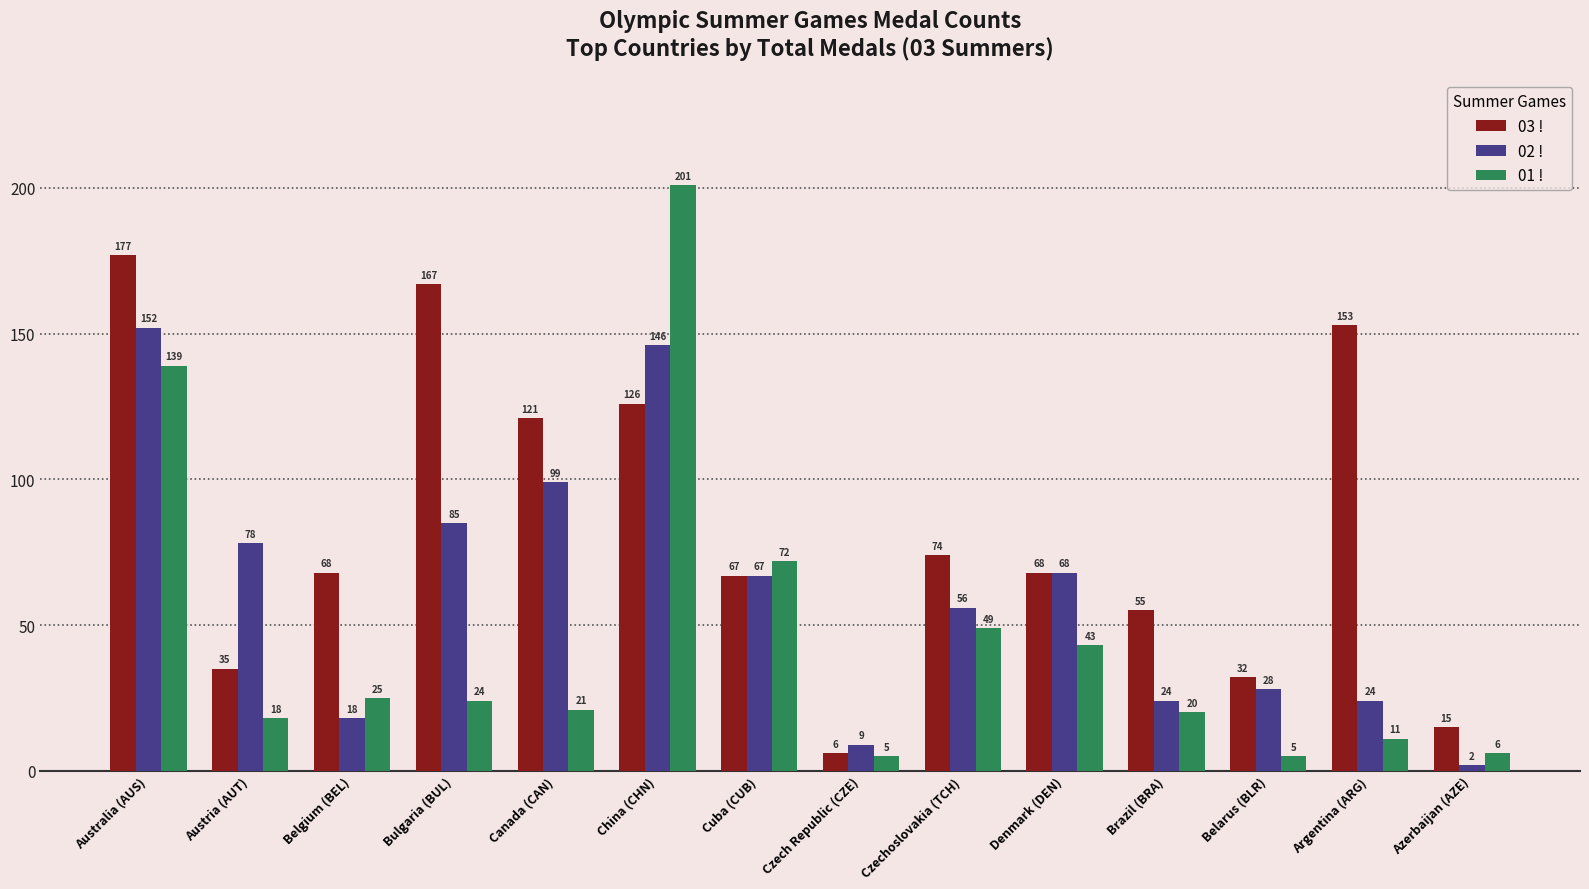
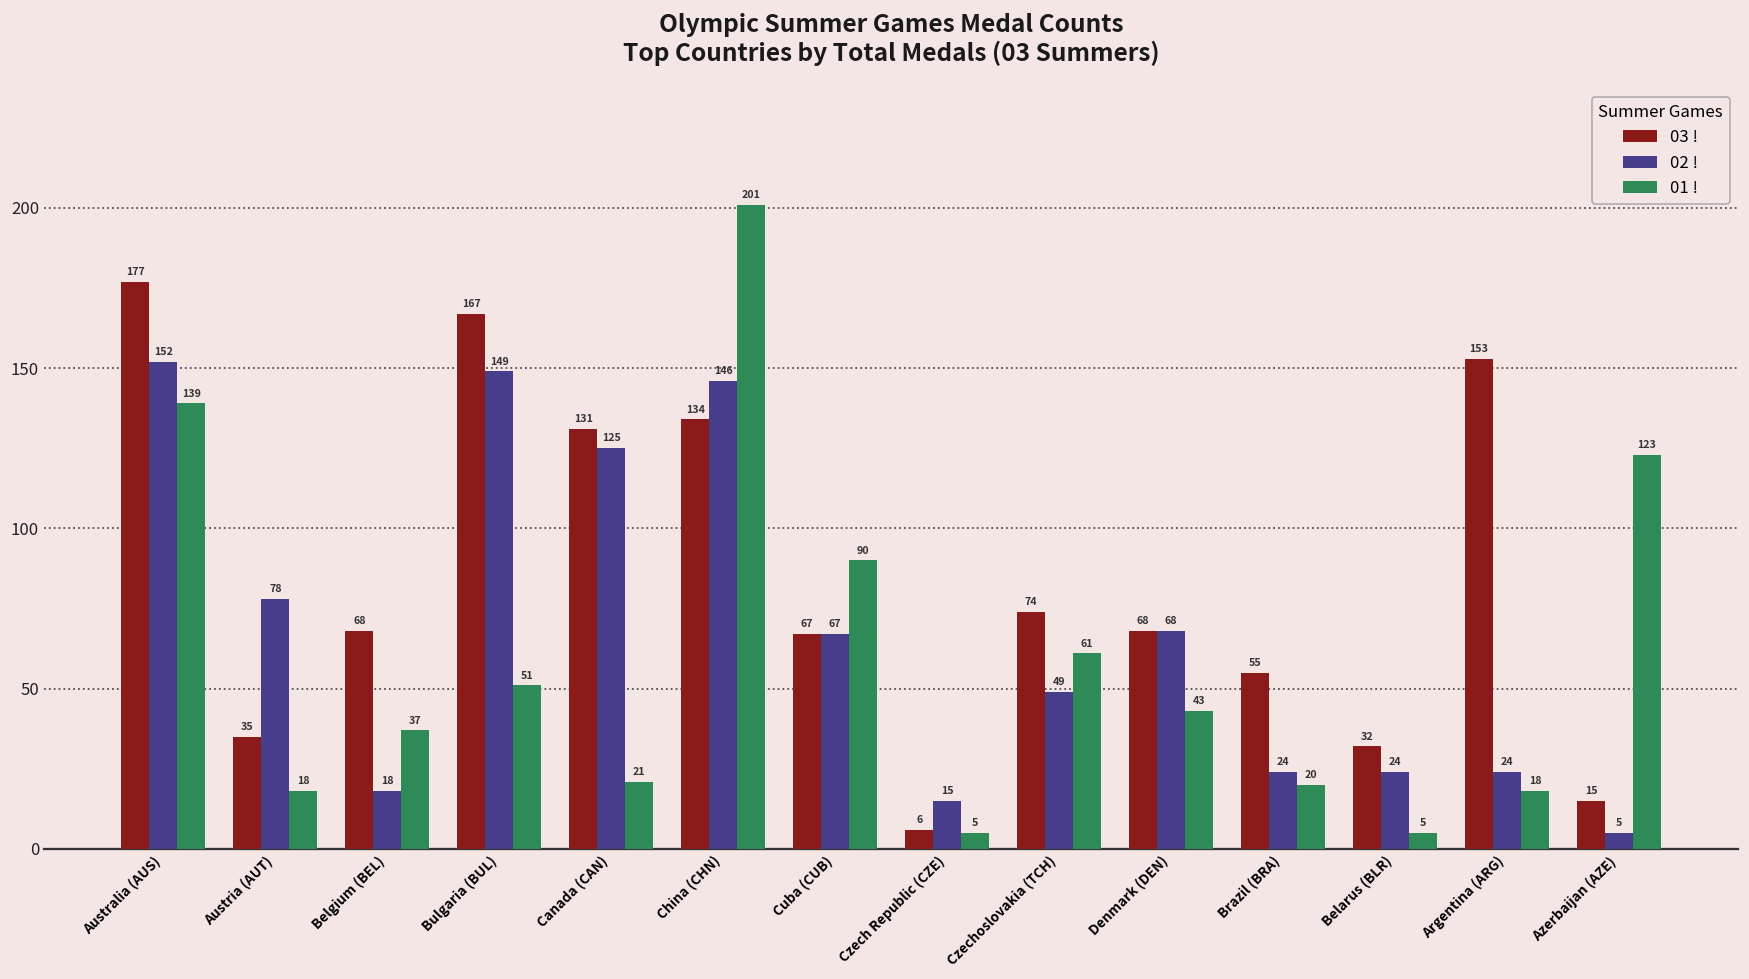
01 !, Belgium (BEL): 25 -> 37
02 !, Bulgaria (BUL): 85 -> 149
01 !, Bulgaria (BUL): 24 -> 51
03 !, Canada (CAN): 121 -> 131
02 !, Canada (CAN): 99 -> 125
03 !, China (CHN): 126 -> 134
01 !, Cuba (CUB): 72 -> 90
02 !, Czech Republic (CZE): 9 -> 15
02 !, Czechoslovakia (TCH): 56 -> 49
01 !, Czechoslovakia (TCH): 49 -> 61
02 !, Belarus (BLR): 28 -> 24
01 !, Argentina (ARG): 11 -> 18
02 !, Azerbaijan (AZE): 2 -> 5
01 !, Azerbaijan (AZE): 6 -> 123
